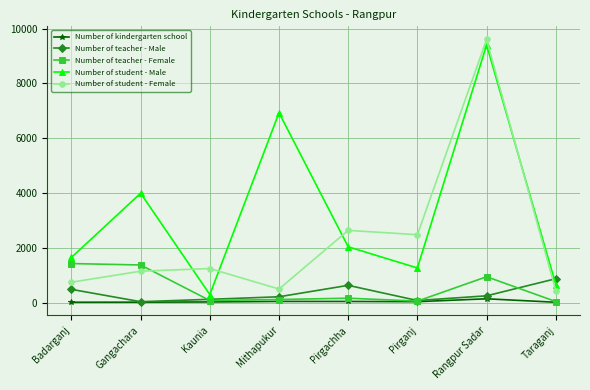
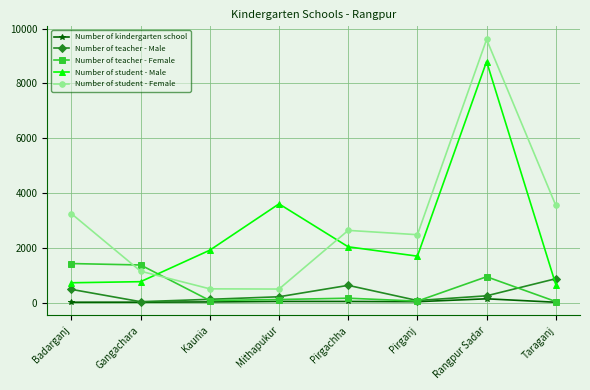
Number of student - Male, Badarganj: 1600 -> 700
Number of student - Female, Badarganj: 700 -> 3200
Number of student - Male, Gangachara: 4000 -> 800
Number of student - Male, Kaunia: 300 -> 1900
Number of student - Female, Kaunia: 1200 -> 500
Number of student - Male, Mithapukur: 6900 -> 3600
Number of student - Male, Pirganj: 1300 -> 1700
Number of student - Male, Rangpur Sadar: 9400 -> 8800
Number of student - Female, Taraganj: 400 -> 3500
